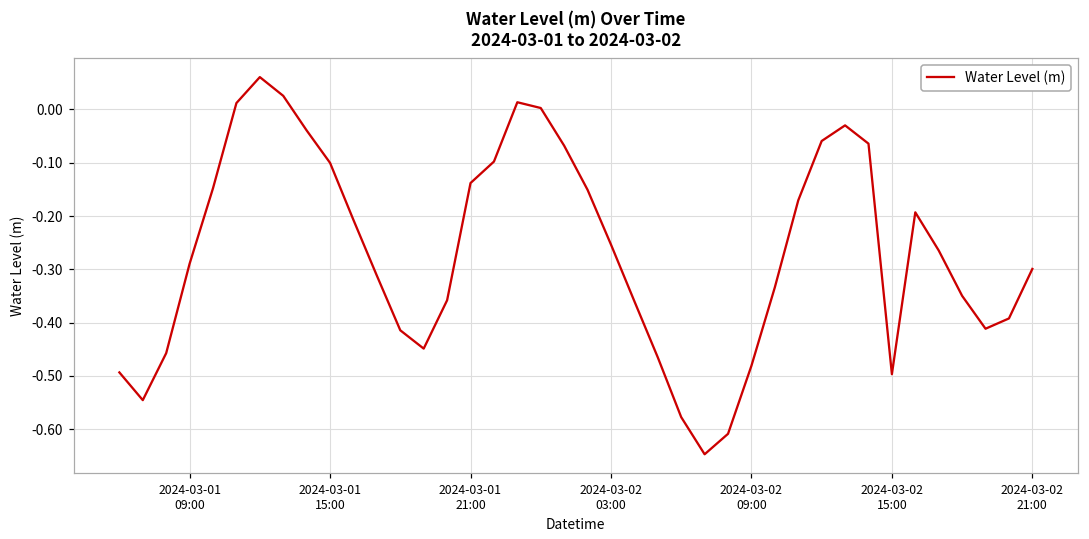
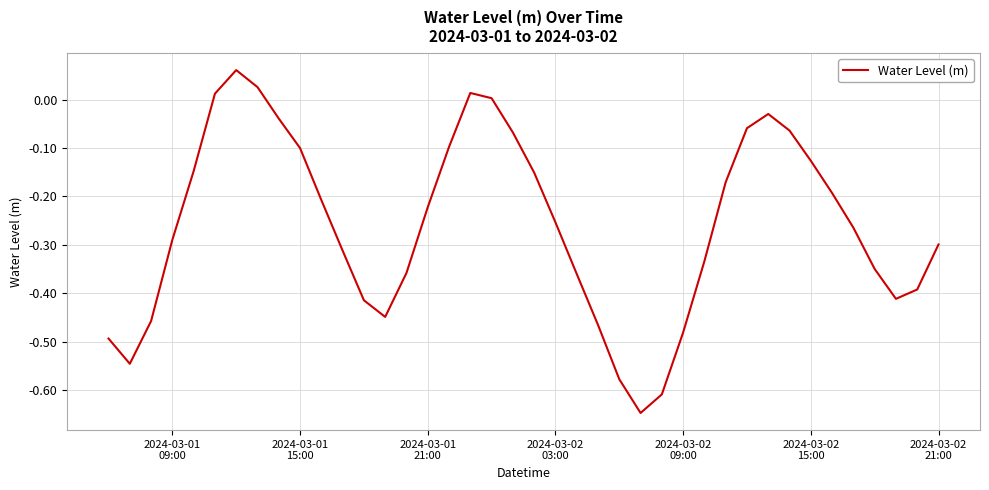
2024-03-01 21:00: -0.14 -> -0.22
2024-03-02 15:00: -0.50 -> -0.13
